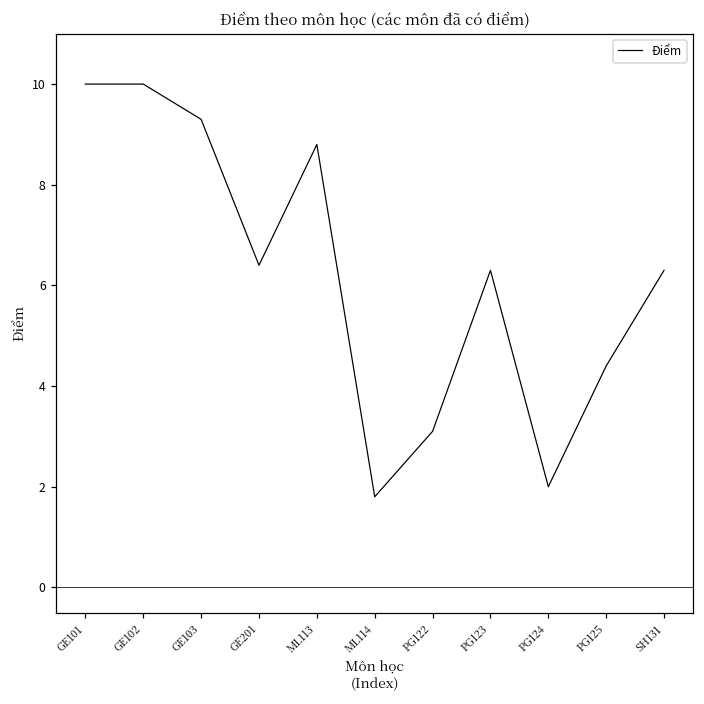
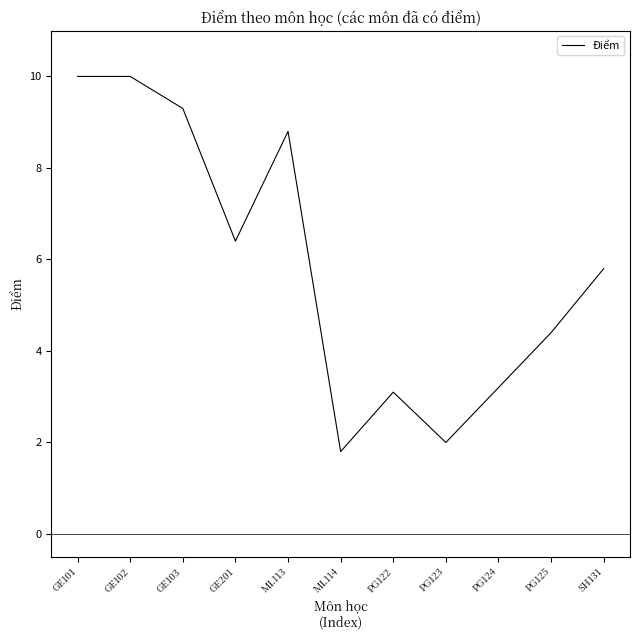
PG123: 6.3 -> 2.0
PG124: 2.0 -> 3.2
SH131: 6.3 -> 5.8
